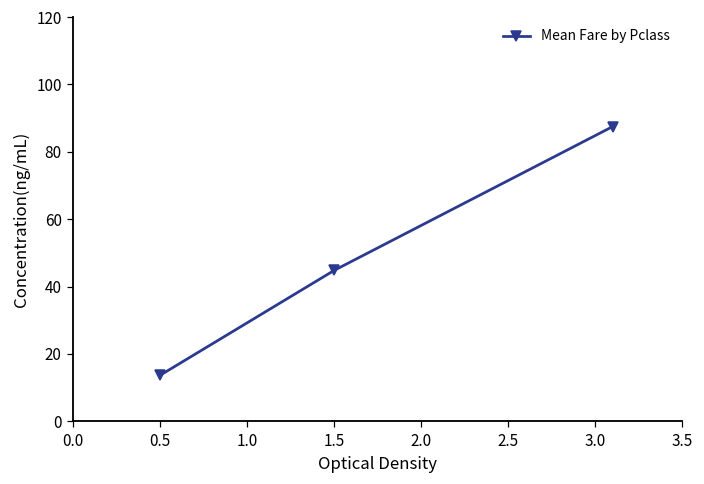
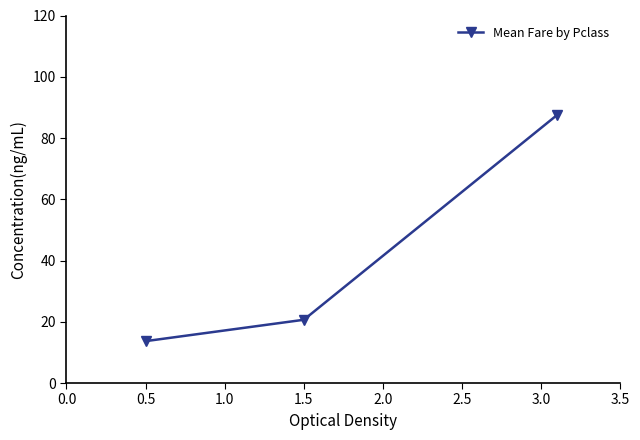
1.5: 45 -> 21
